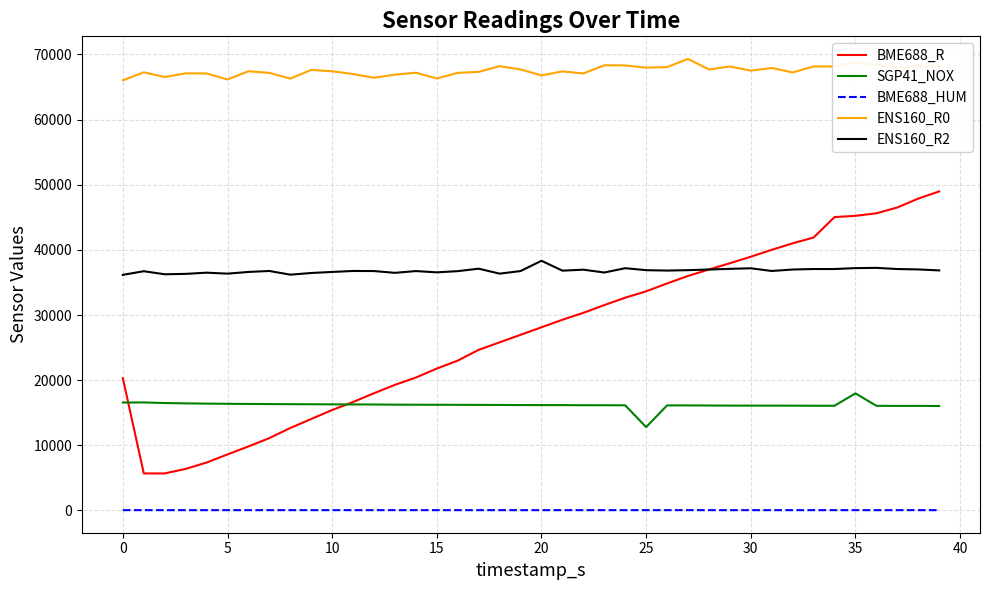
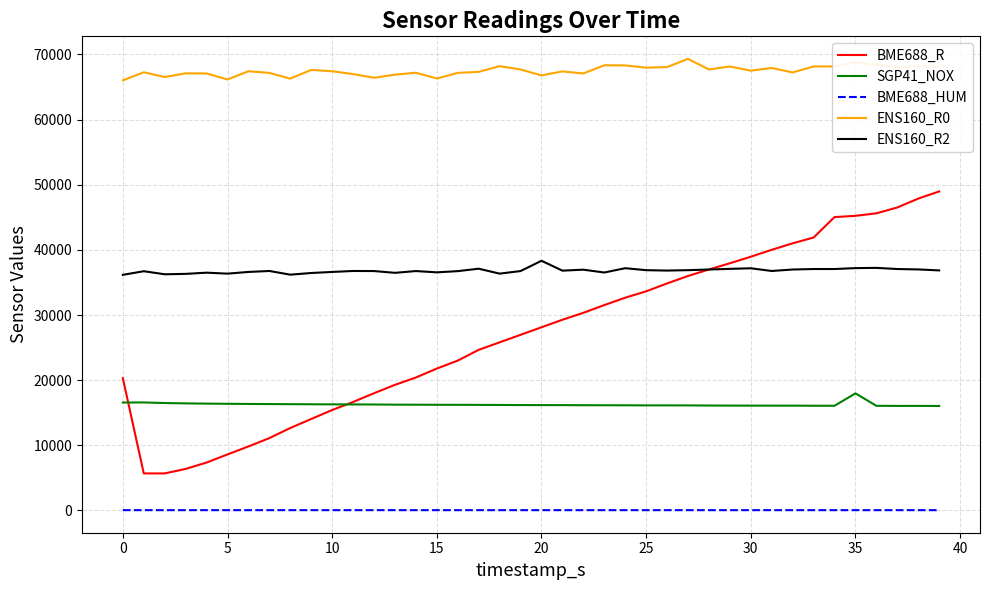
SGP41_NOX, 25: 13000 -> 16000
